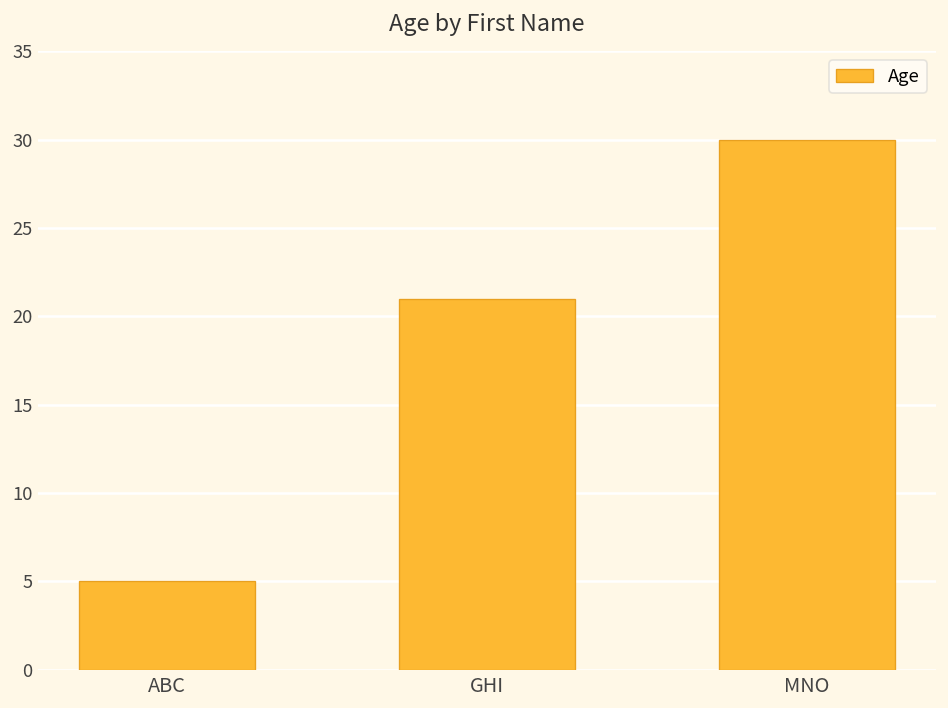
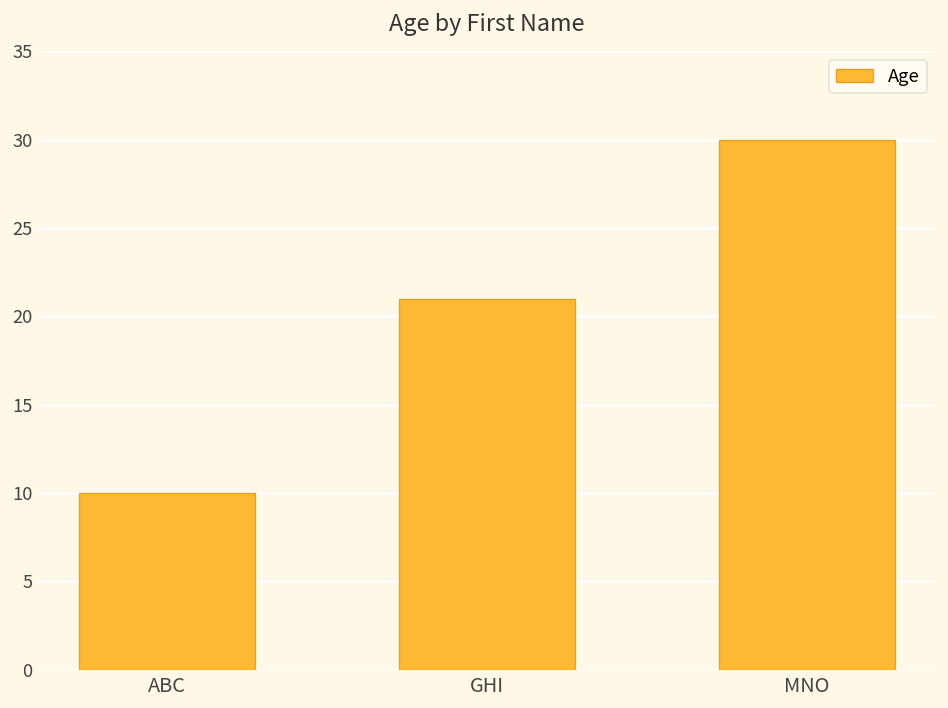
ABC: 5 -> 10
